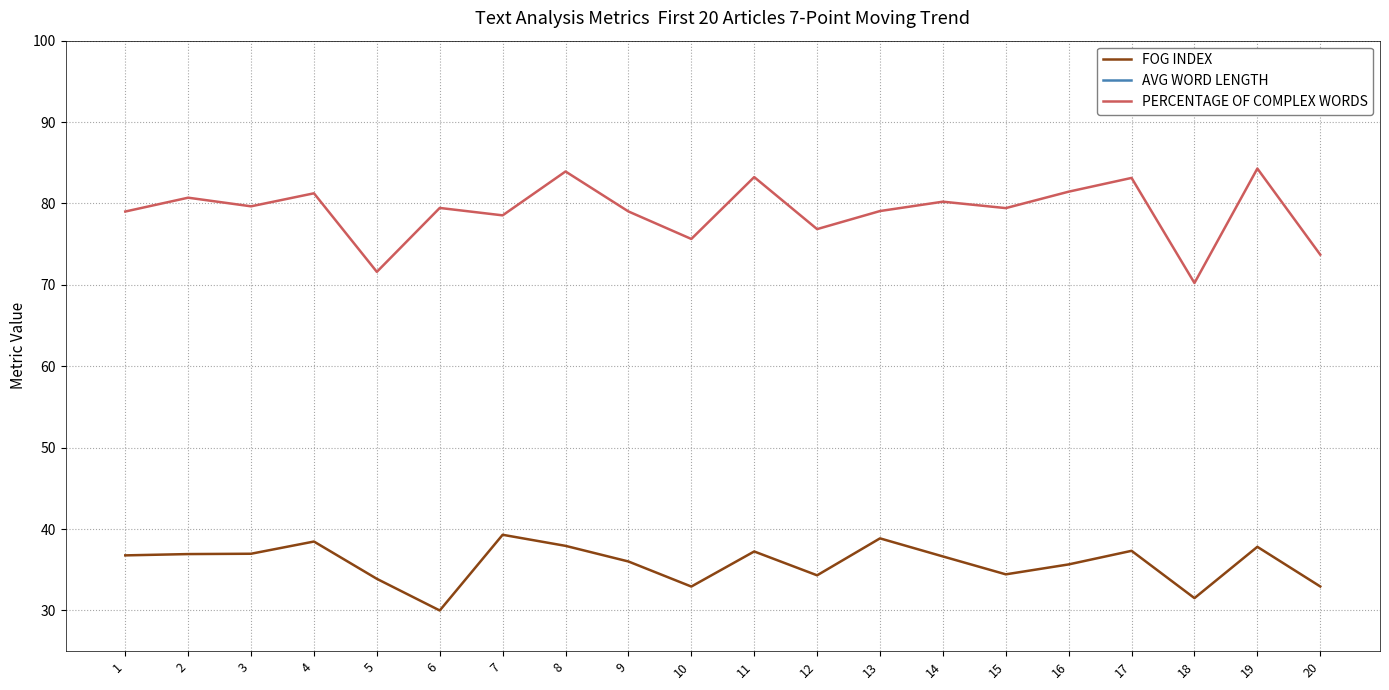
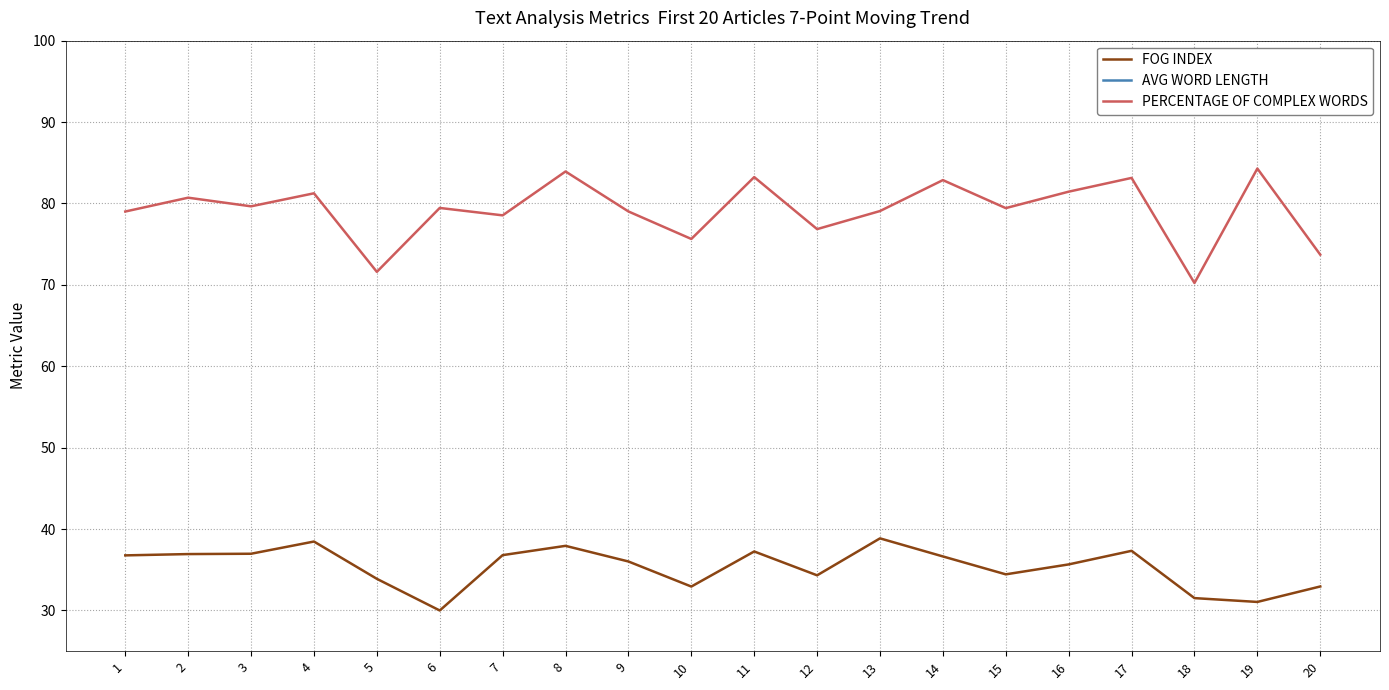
FOG INDEX, 7: 39 -> 37
PERCENTAGE OF COMPLEX WORDS, 14: 80 -> 83
FOG INDEX, 19: 38 -> 31
